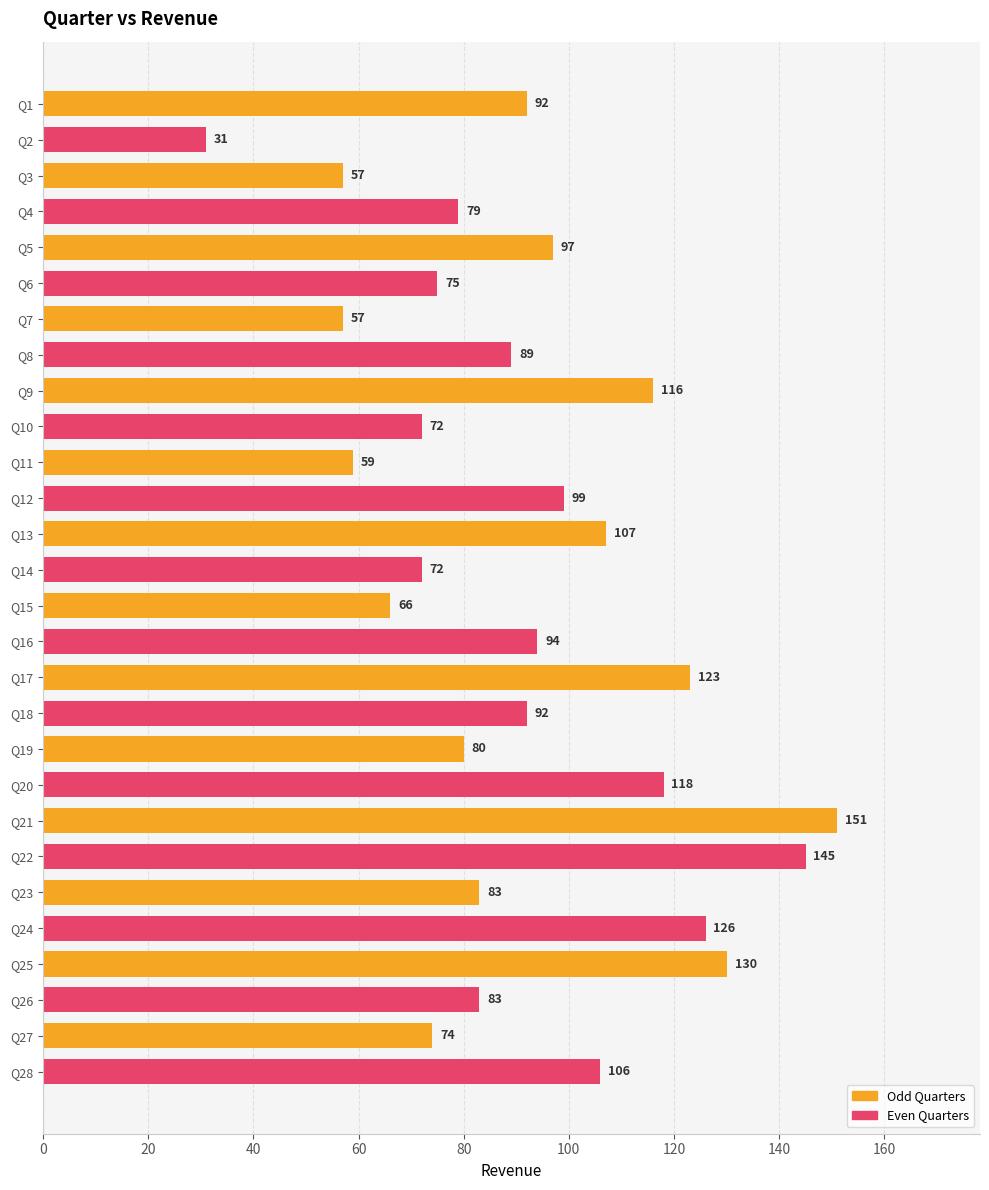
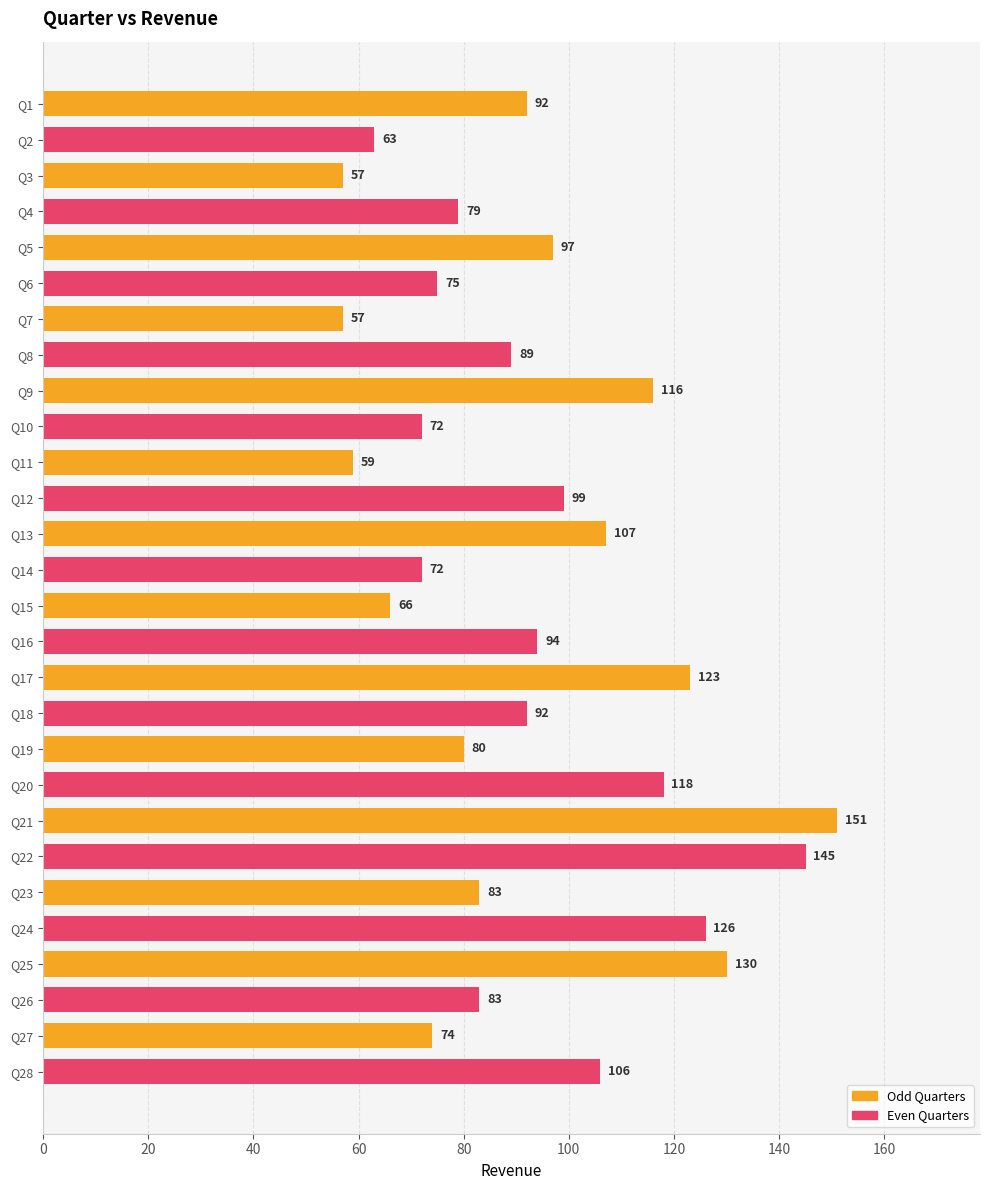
Q2: 31 -> 63
